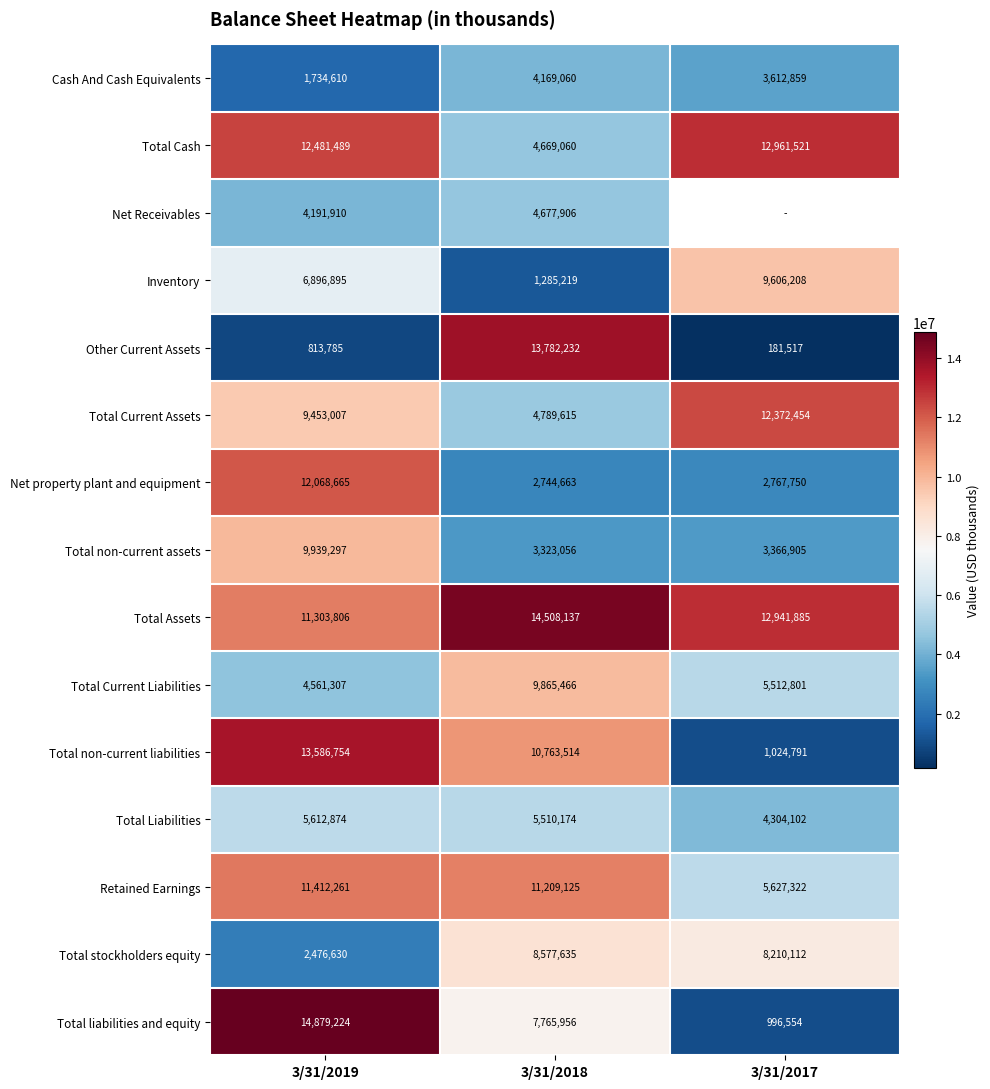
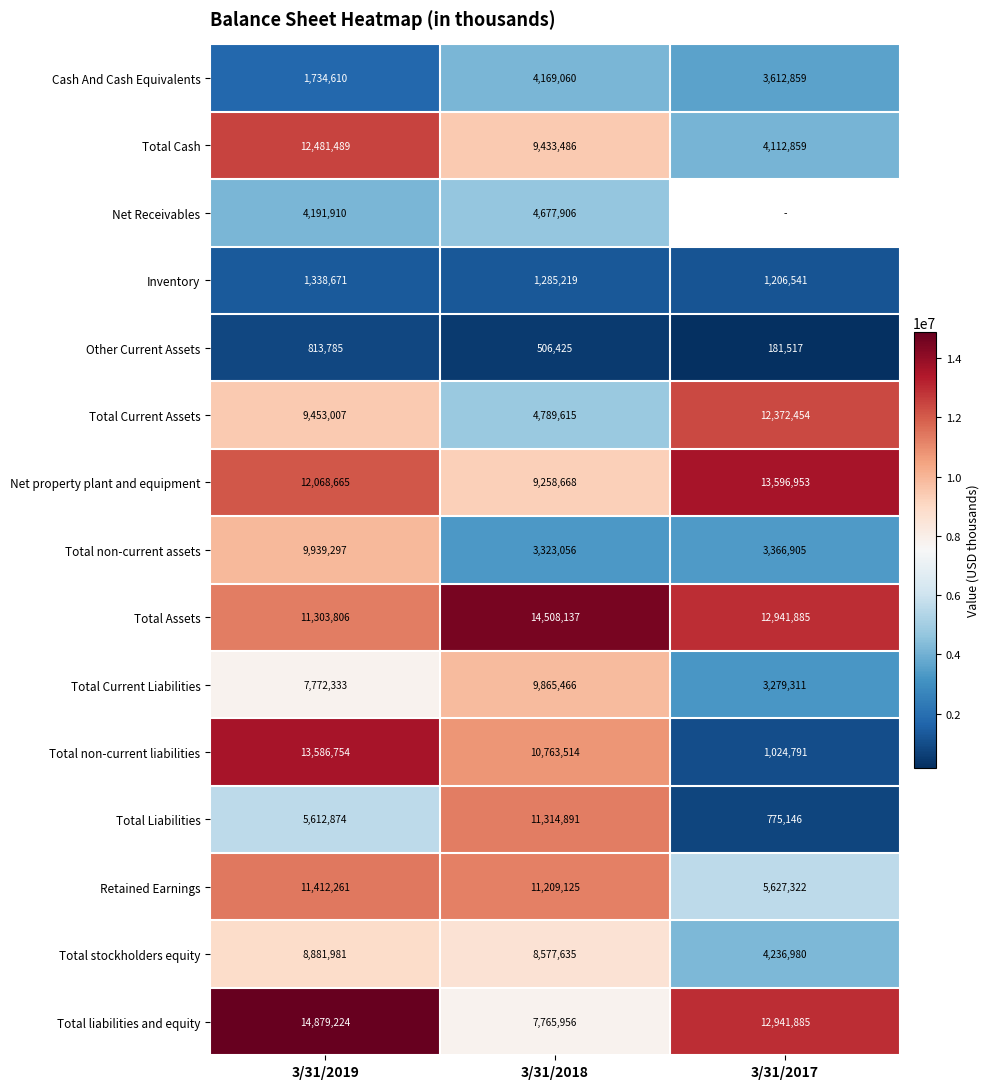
Total Cash, 3/31/2018: 4,669,060 -> 9,433,486
Total Cash, 3/31/2017: 12,961,521 -> 4,112,859
Inventory, 3/31/2019: 6,896,895 -> 1,338,671
Inventory, 3/31/2017: 9,606,208 -> 1,206,541
Other Current Assets, 3/31/2018: 13,782,232 -> 506,425
Net property plant and equipment, 3/31/2018: 2,744,663 -> 9,258,668
Net property plant and equipment, 3/31/2017: 2,767,750 -> 13,596,953
Total Current Liabilities, 3/31/2019: 4,561,307 -> 7,772,333
Total Current Liabilities, 3/31/2017: 5,512,801 -> 3,279,311
Total Liabilities, 3/31/2018: 5,510,174 -> 11,314,891
Total Liabilities, 3/31/2017: 4,304,102 -> 775,146
Total stockholders equity, 3/31/2019: 2,476,630 -> 8,881,981
Total stockholders equity, 3/31/2017: 8,210,112 -> 4,236,980
Total liabilities and equity, 3/31/2017: 996,554 -> 12,941,885
